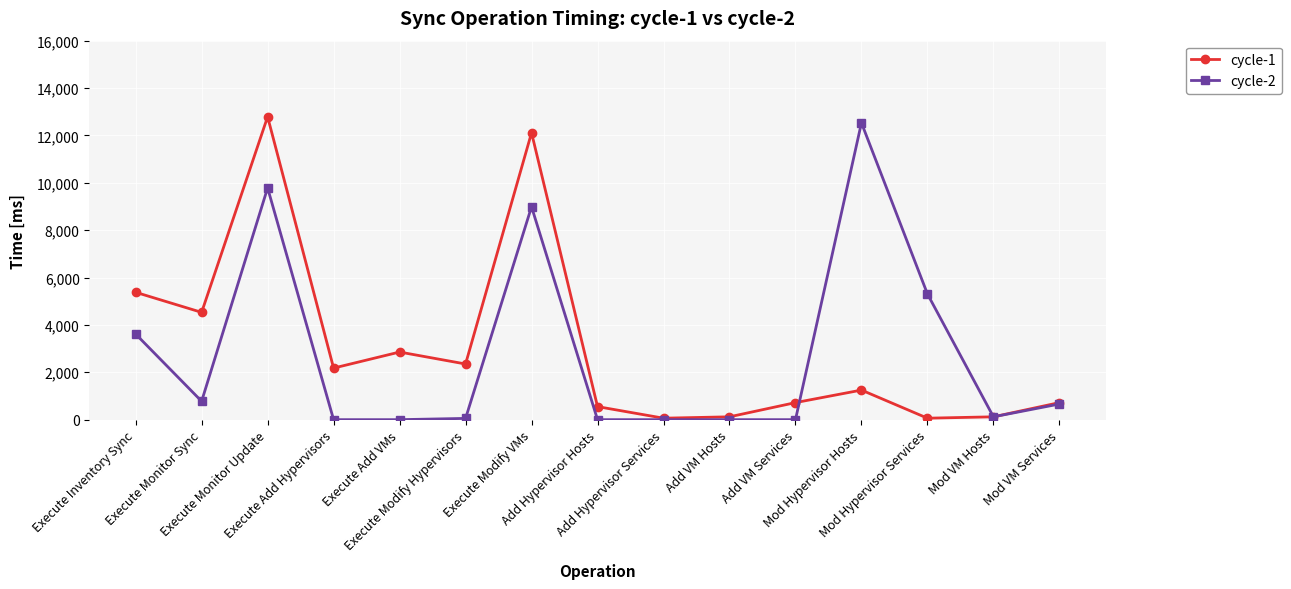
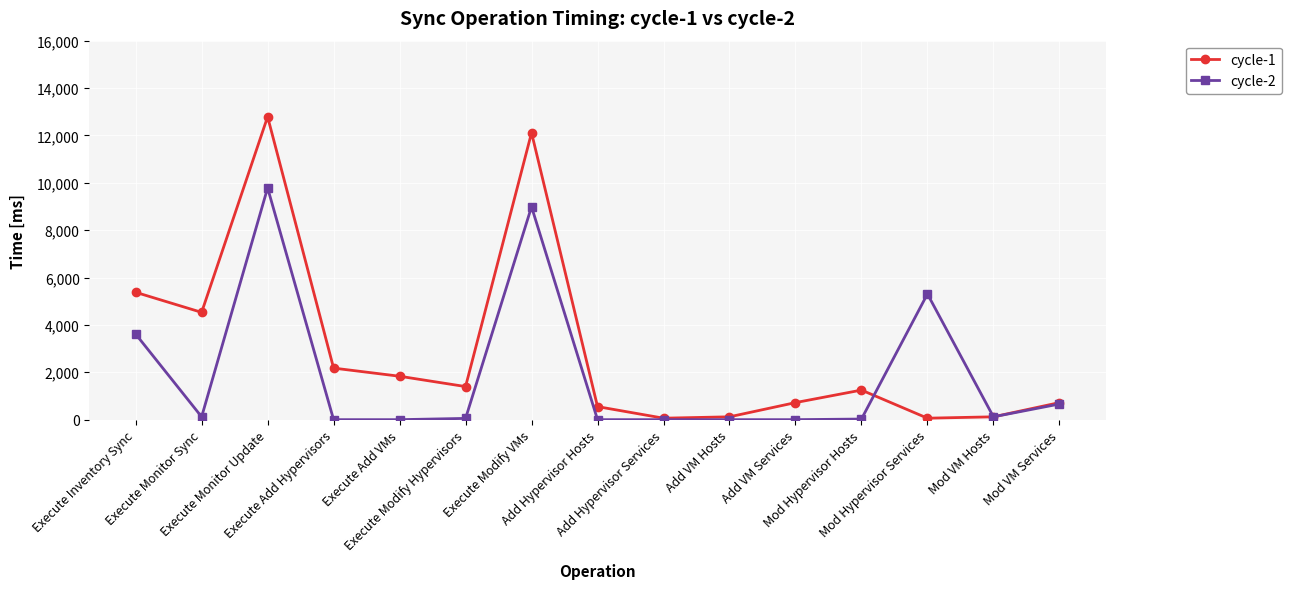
cycle-2, Execute Monitor Sync: 800 -> 100
cycle-1, Execute Add VMs: 2,900 -> 1,800
cycle-1, Execute Modify Hypervisors: 2,400 -> 1,400
cycle-2, Mod Hypervisor Hosts: 12,500 -> 0
